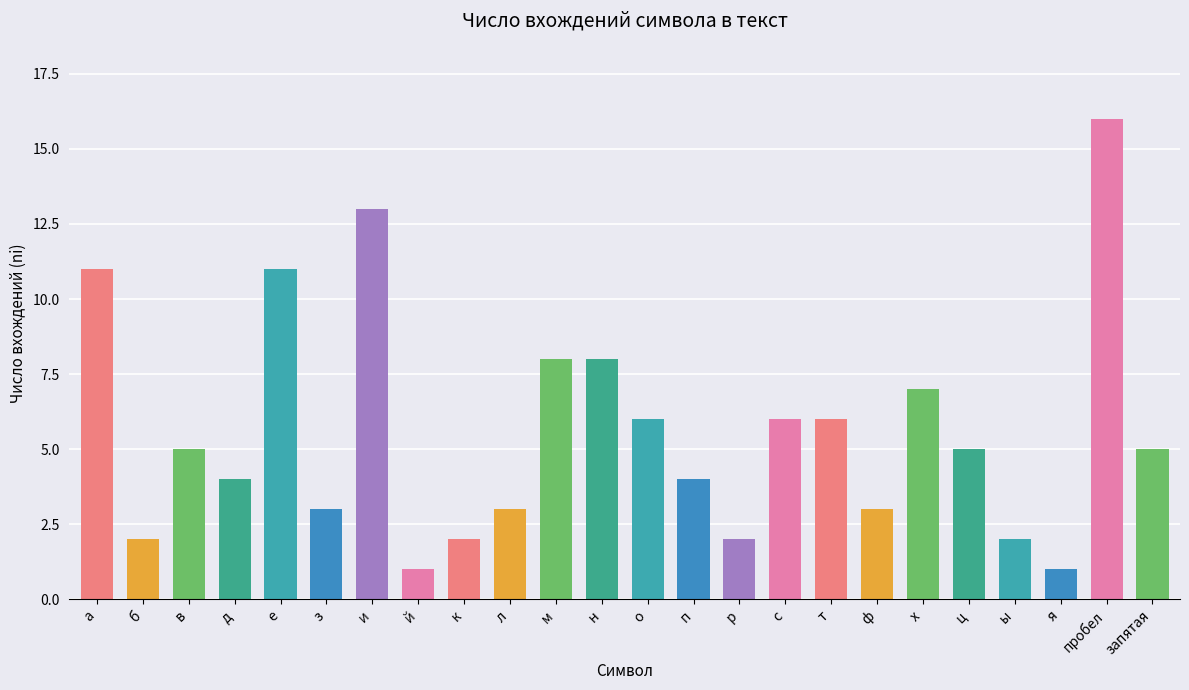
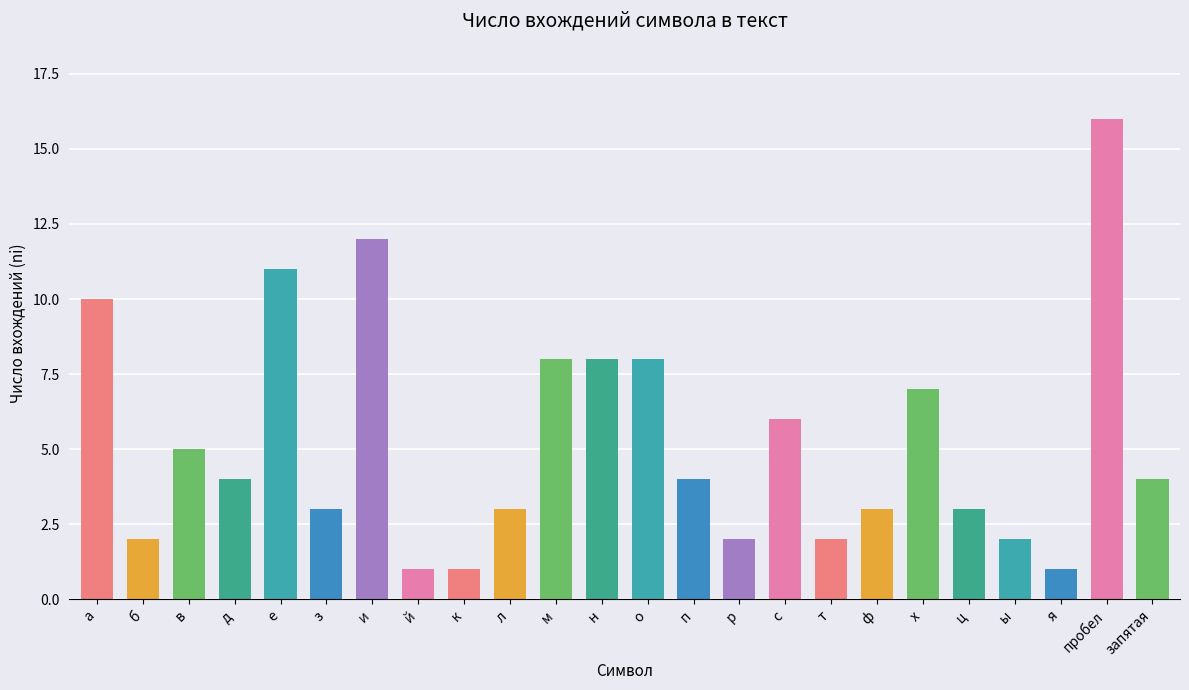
а: 11 -> 10
и: 13 -> 12
к: 2 -> 1
о: 6 -> 8
т: 6 -> 2
ц: 5 -> 3
запятая: 5 -> 4
